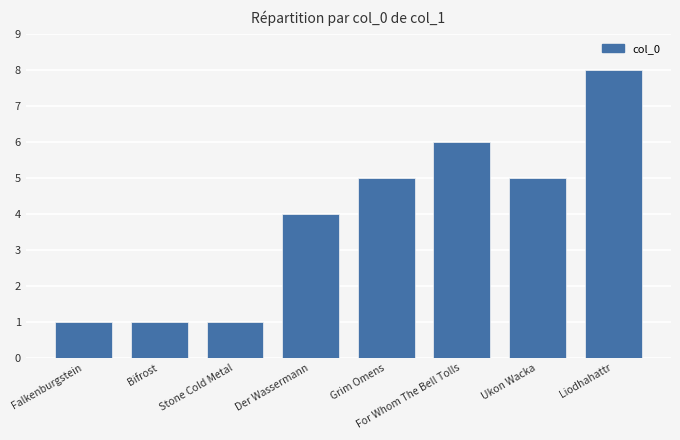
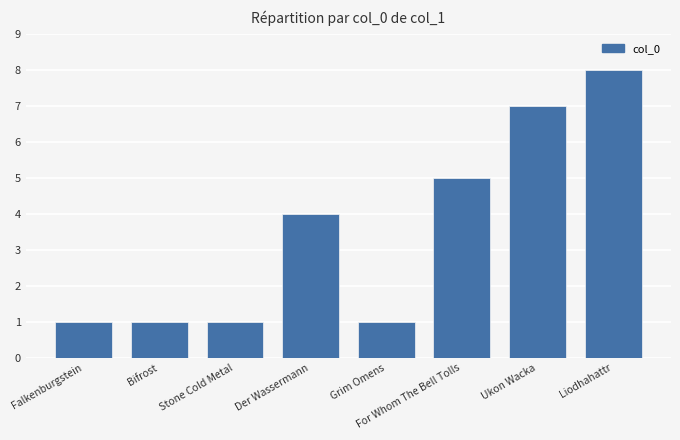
Grim Omens: 5 -> 1
For Whom The Bell Tolls: 6 -> 5
Ukon Wacka: 5 -> 7
